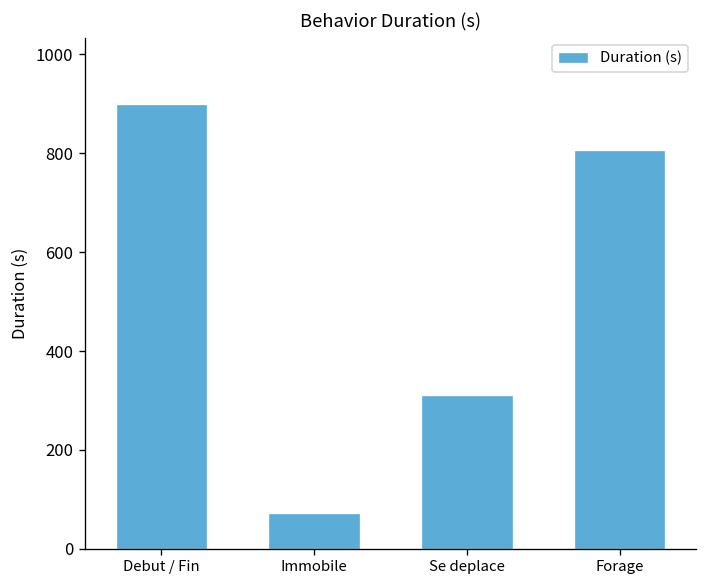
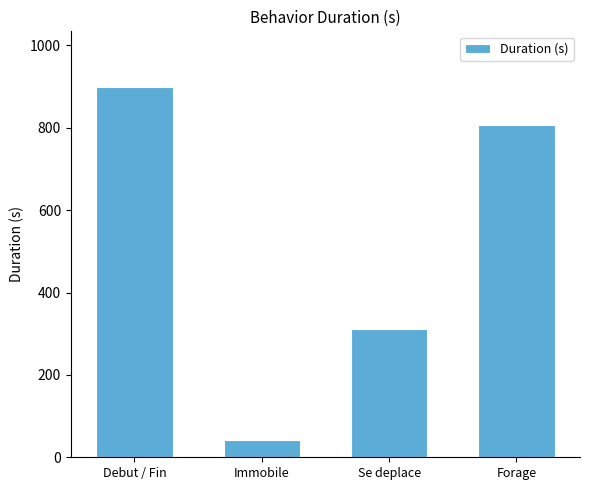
Immobile: 70 -> 40
